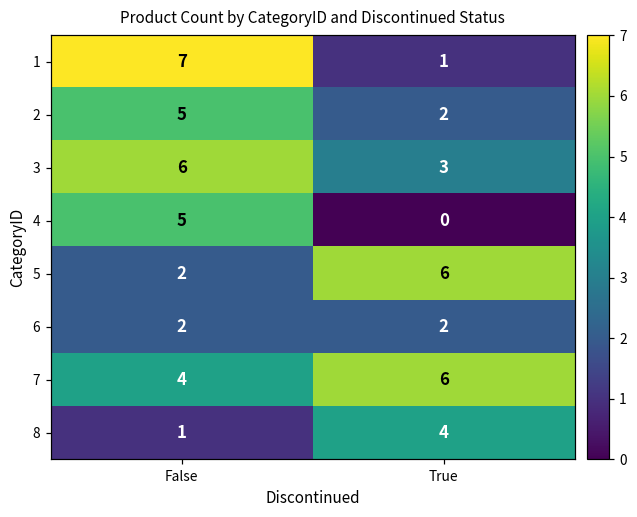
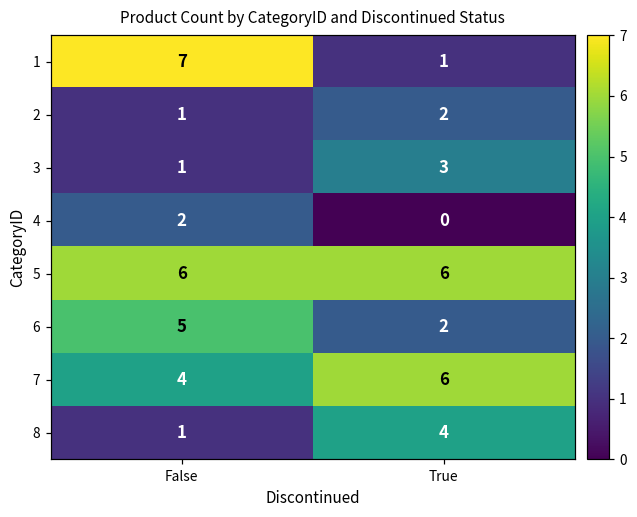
2, False: 5 -> 1
3, False: 6 -> 1
4, False: 5 -> 2
5, False: 2 -> 6
6, False: 2 -> 5
